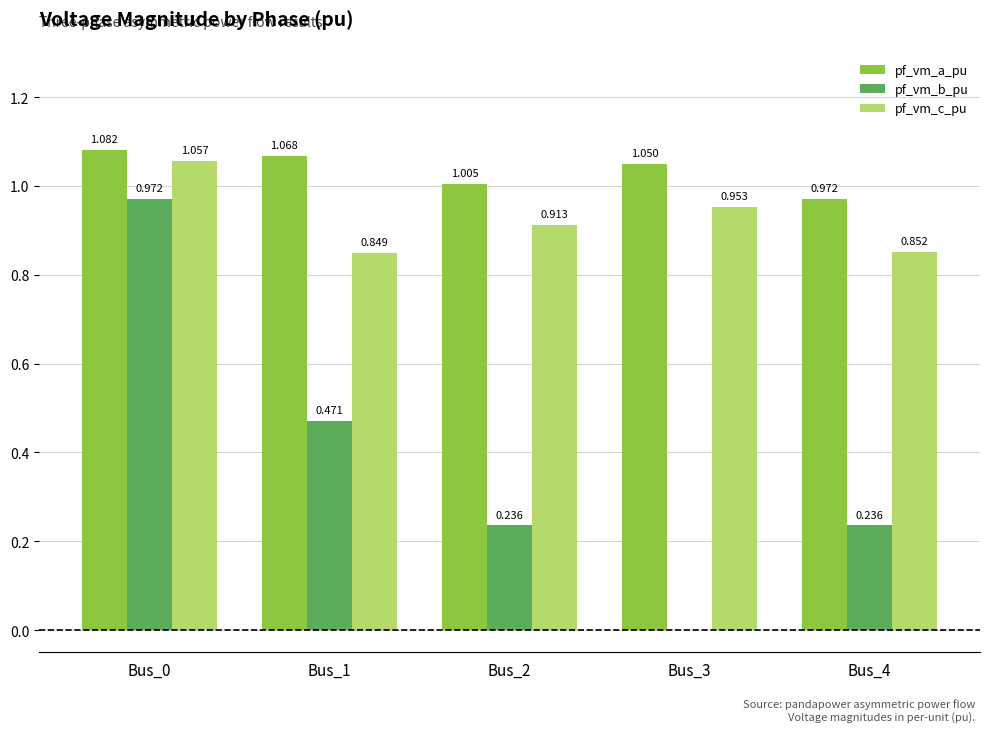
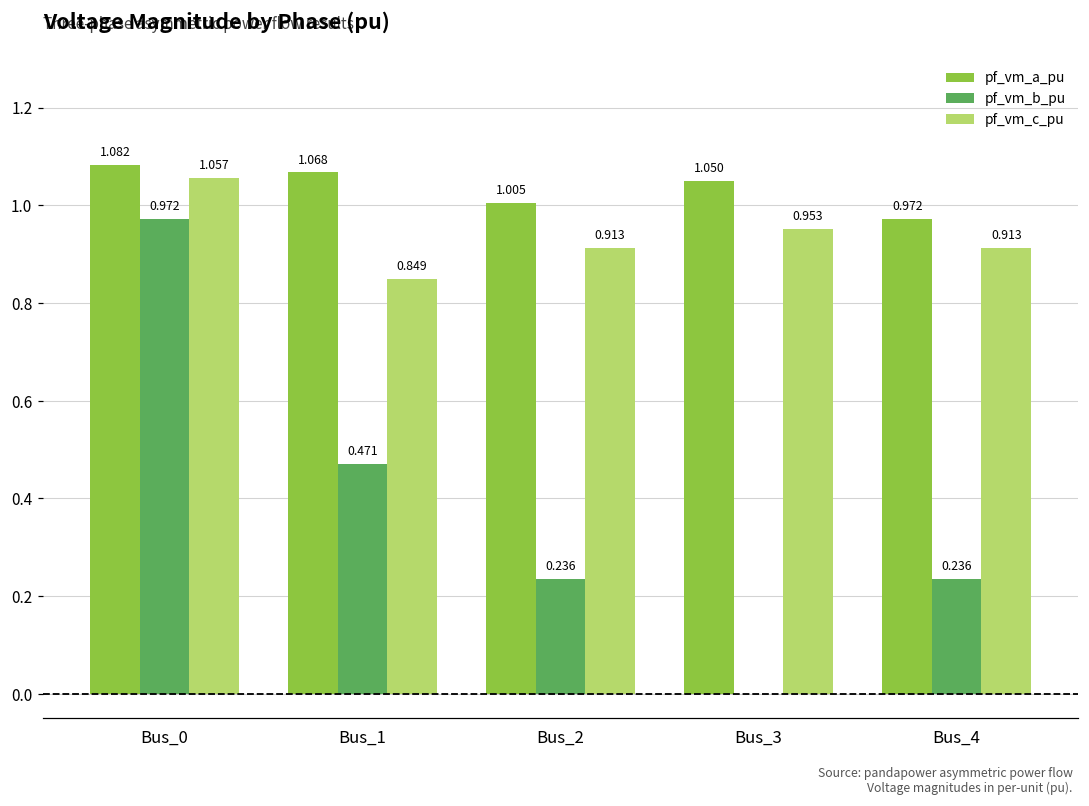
pf_vm_c_pu, Bus_4: 0.852 -> 0.913
